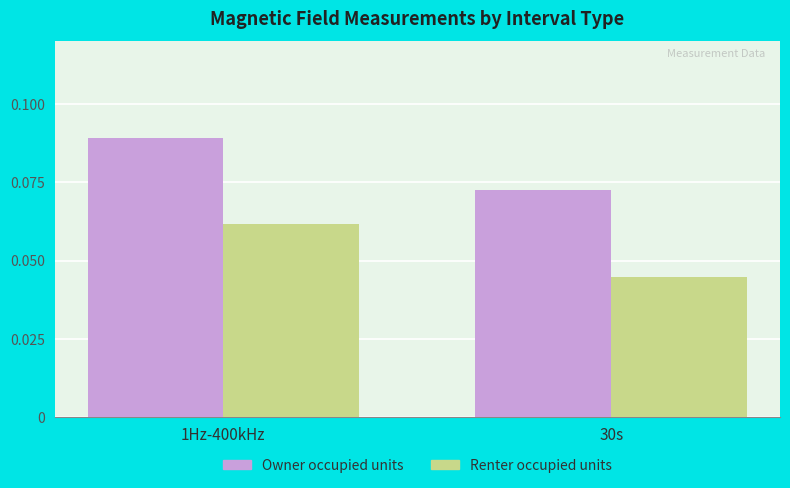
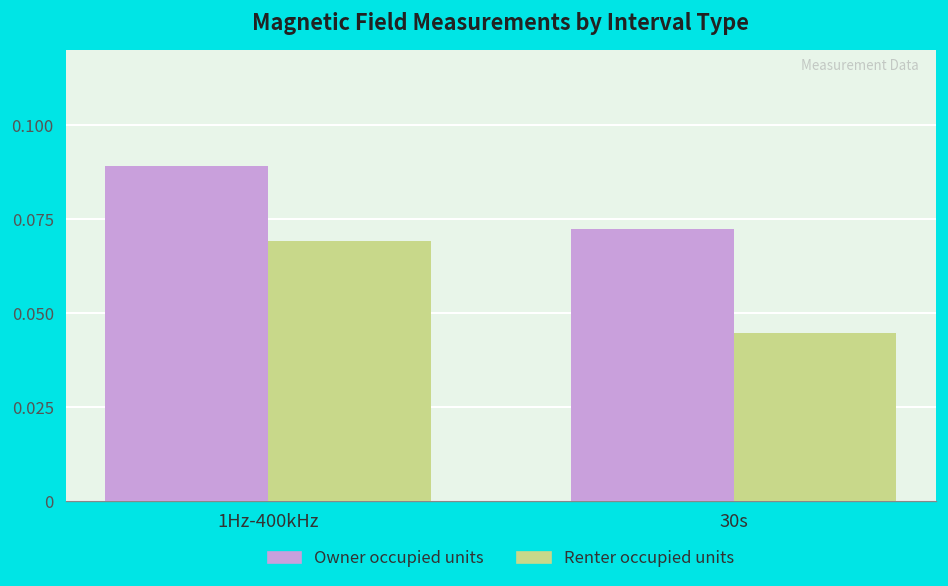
Renter occupied units, 1Hz-400kHz: 0.062 -> 0.069
